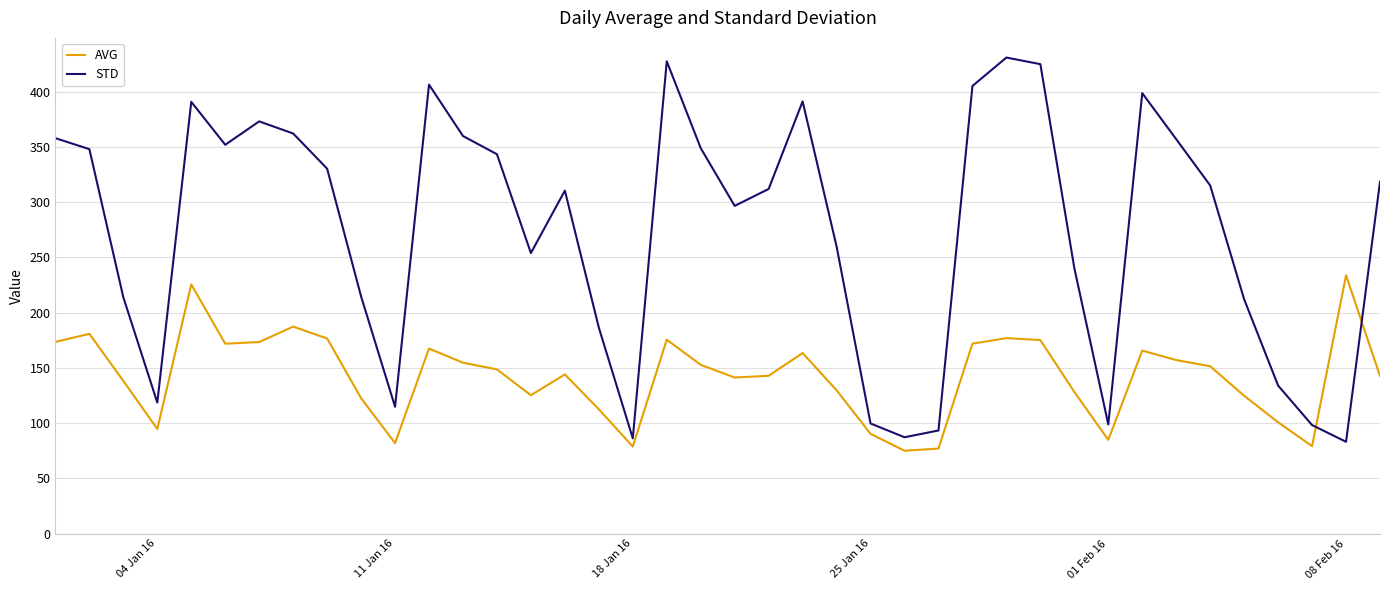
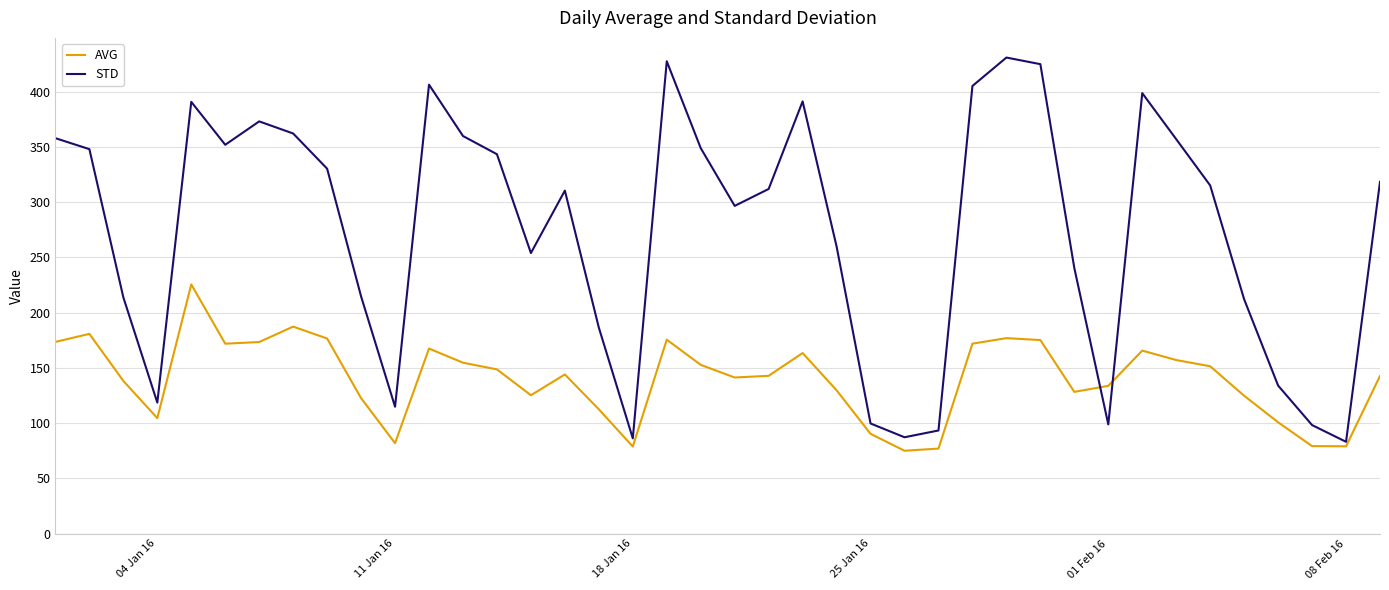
AVG, 04 Jan 16: 95 -> 104
AVG, 01 Feb 16: 85 -> 134
AVG, 08 Feb 16: 234 -> 79
